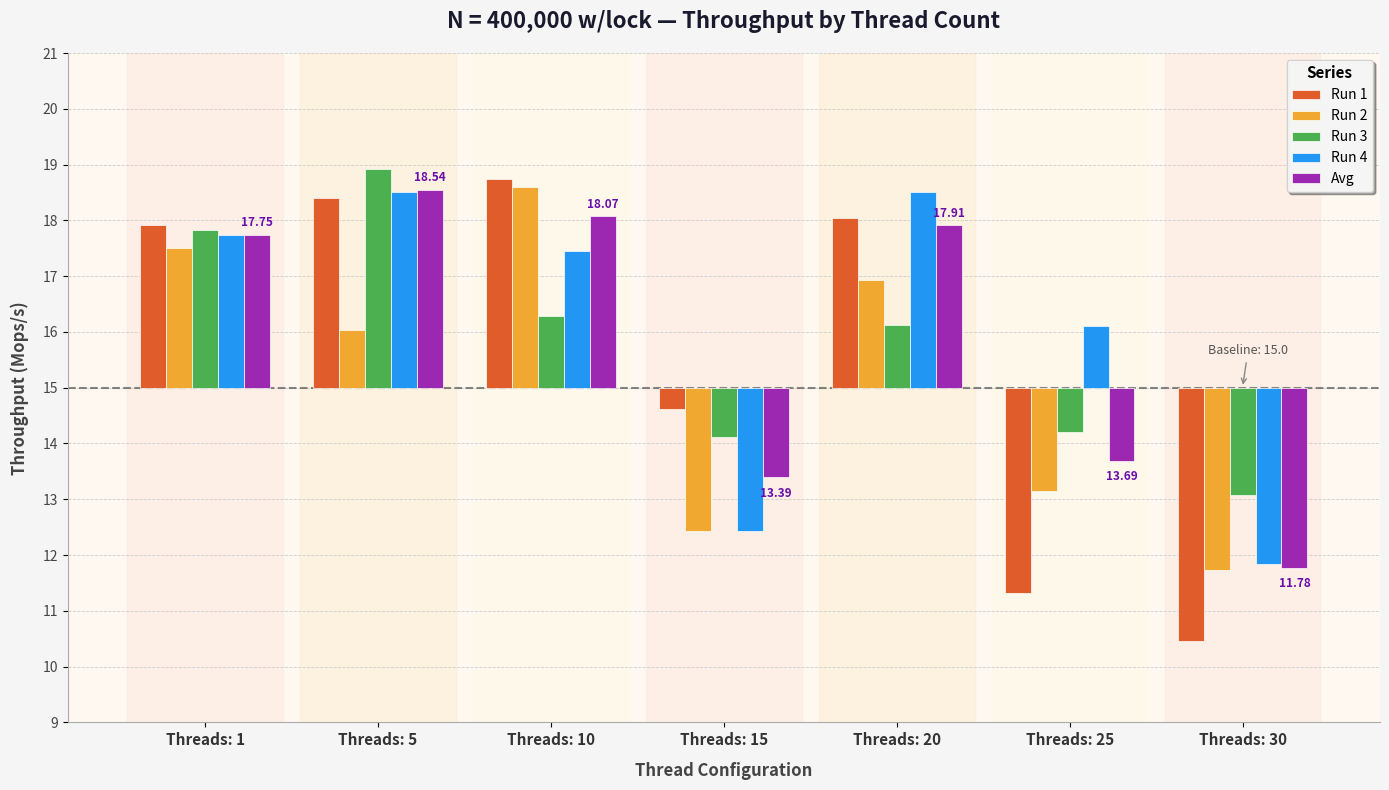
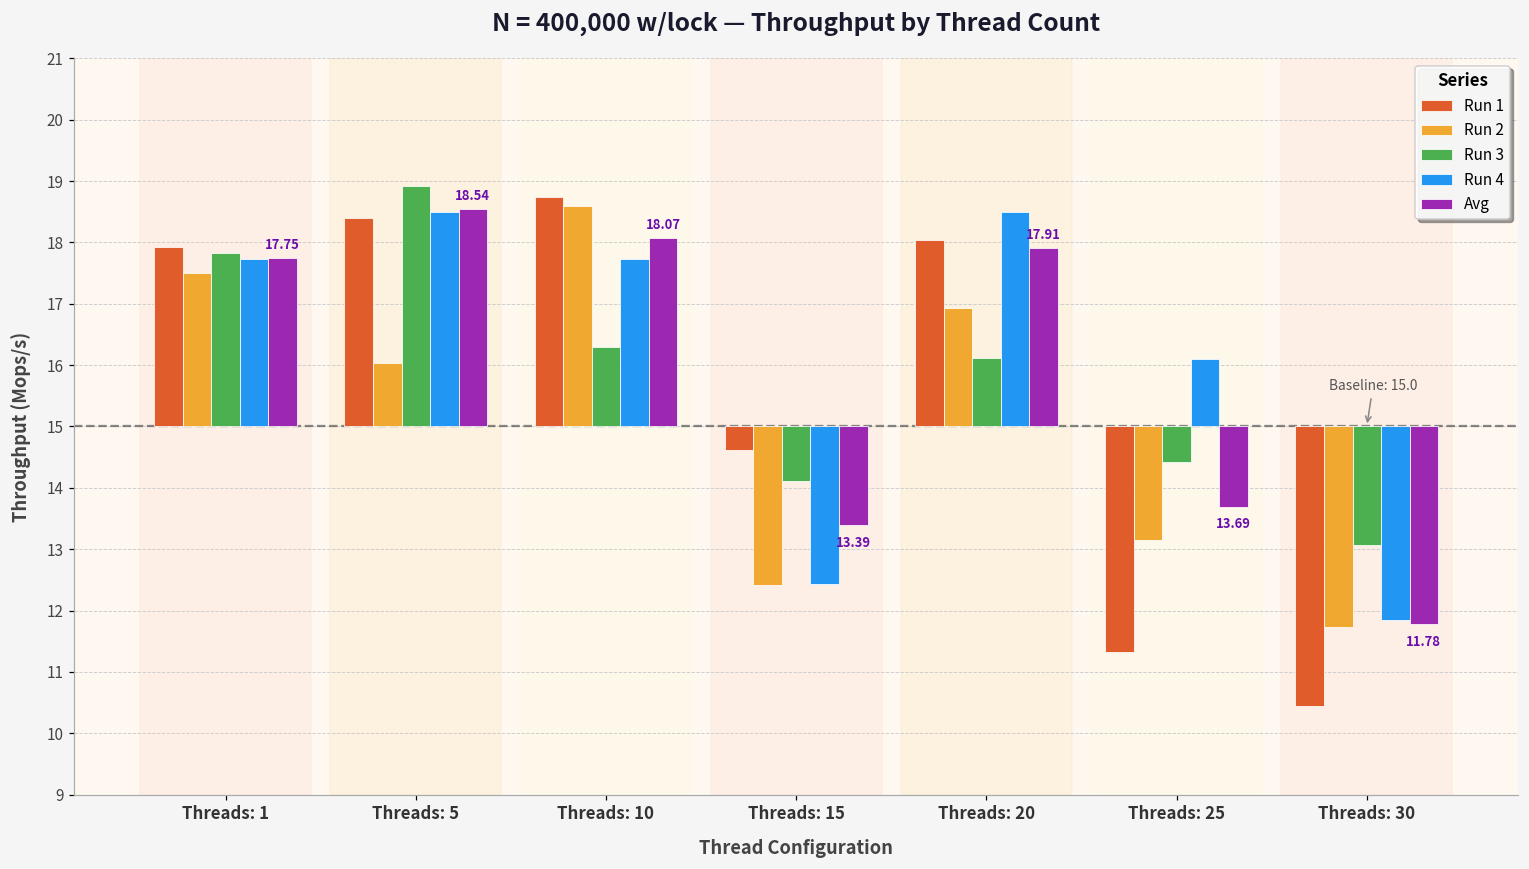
Run 4, Threads: 10: 17.4 -> 17.7
Run 3, Threads: 25: 14.2 -> 14.4
